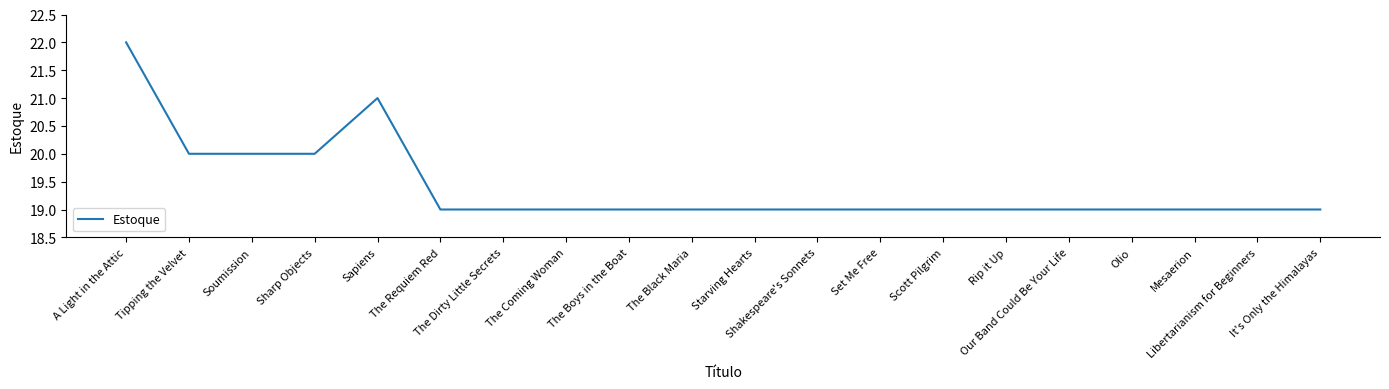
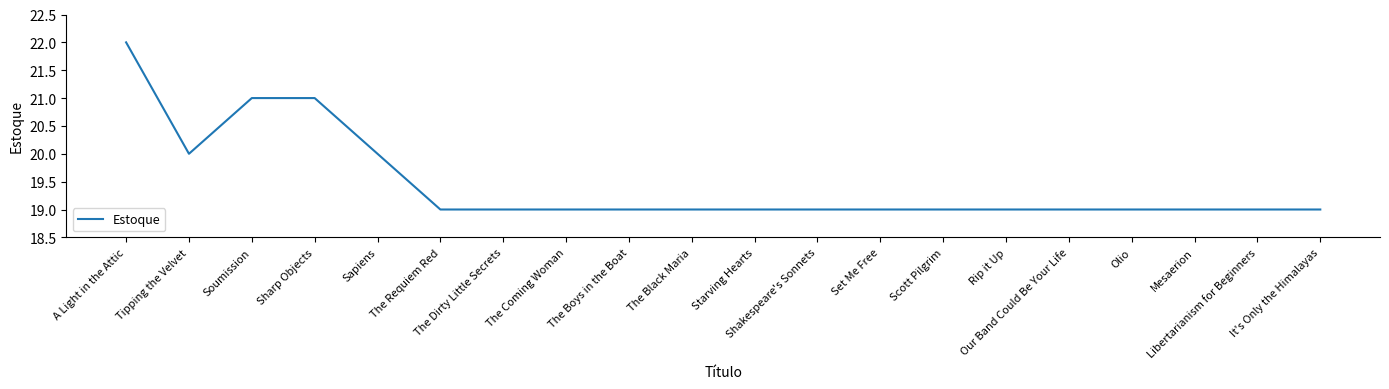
Soumission: 20 -> 21
Sharp Objects: 20 -> 21
Sapiens: 21 -> 20
